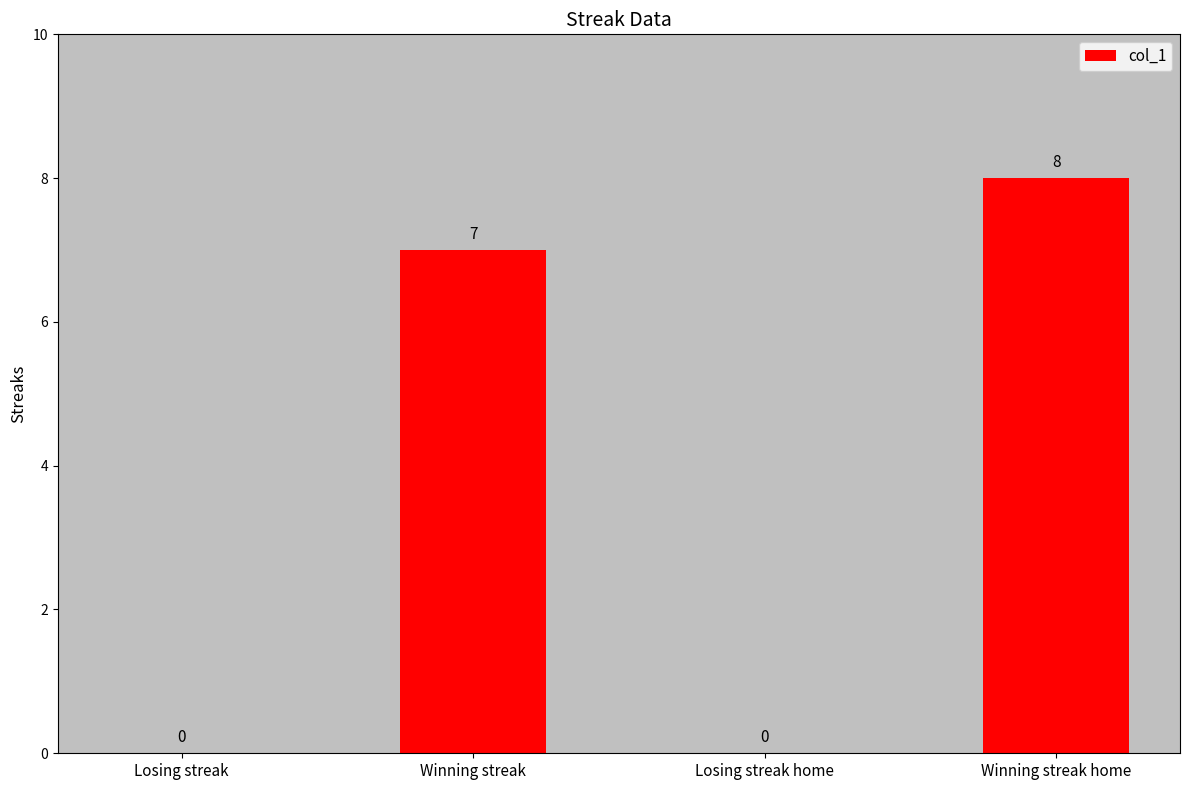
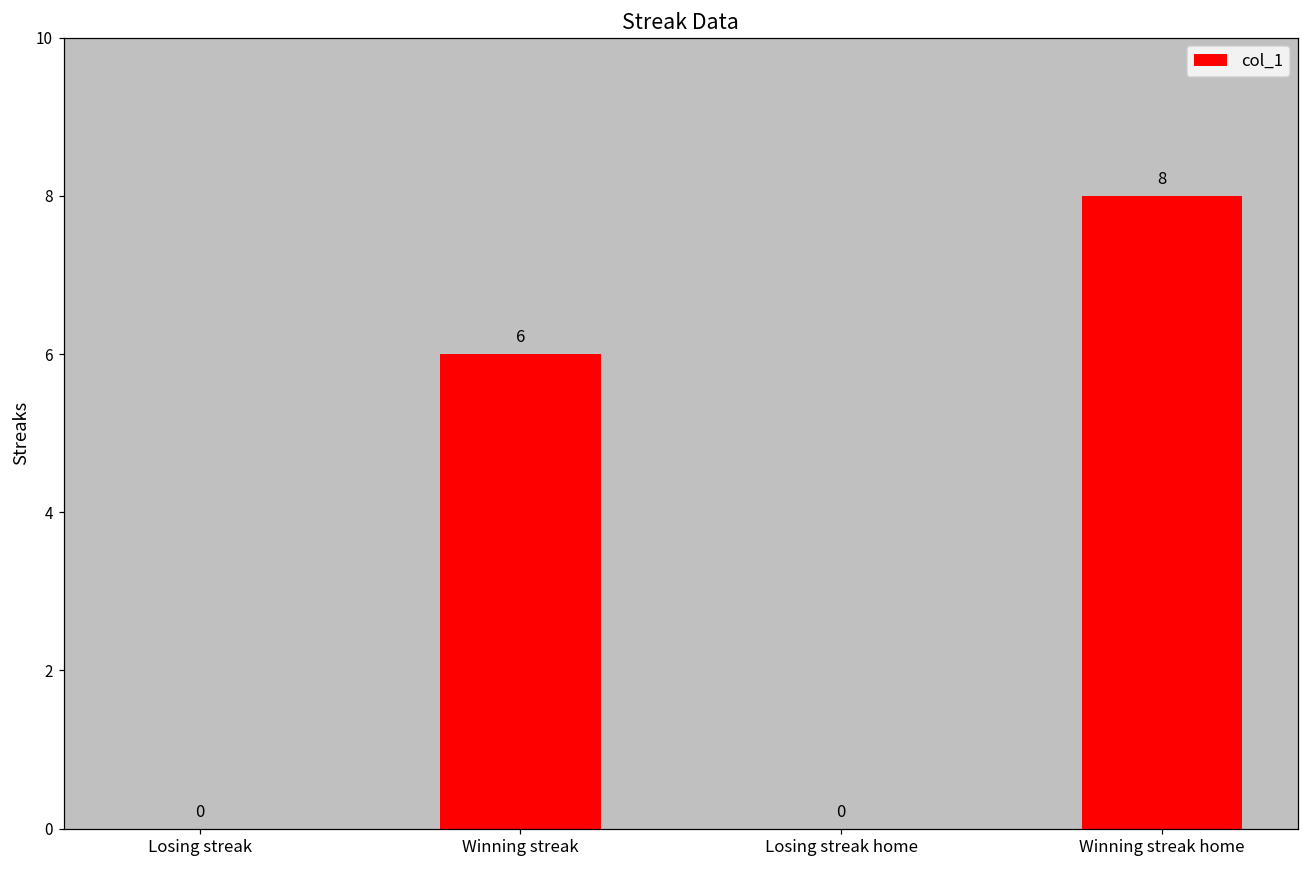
Winning streak: 7 -> 6
